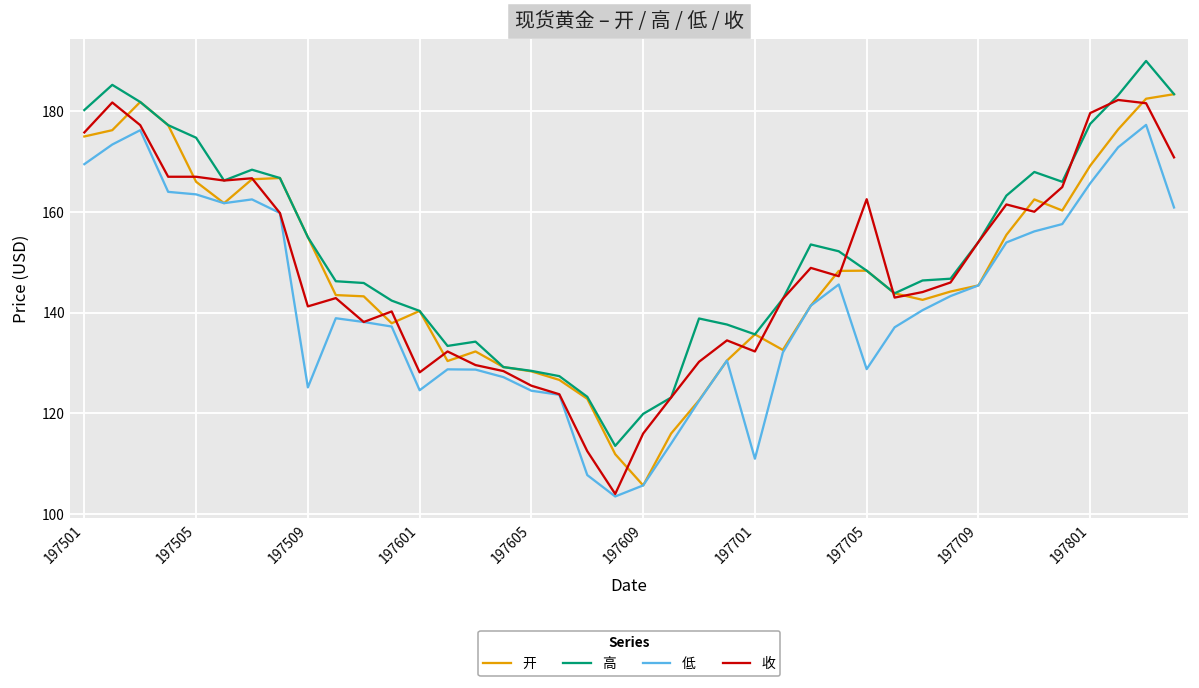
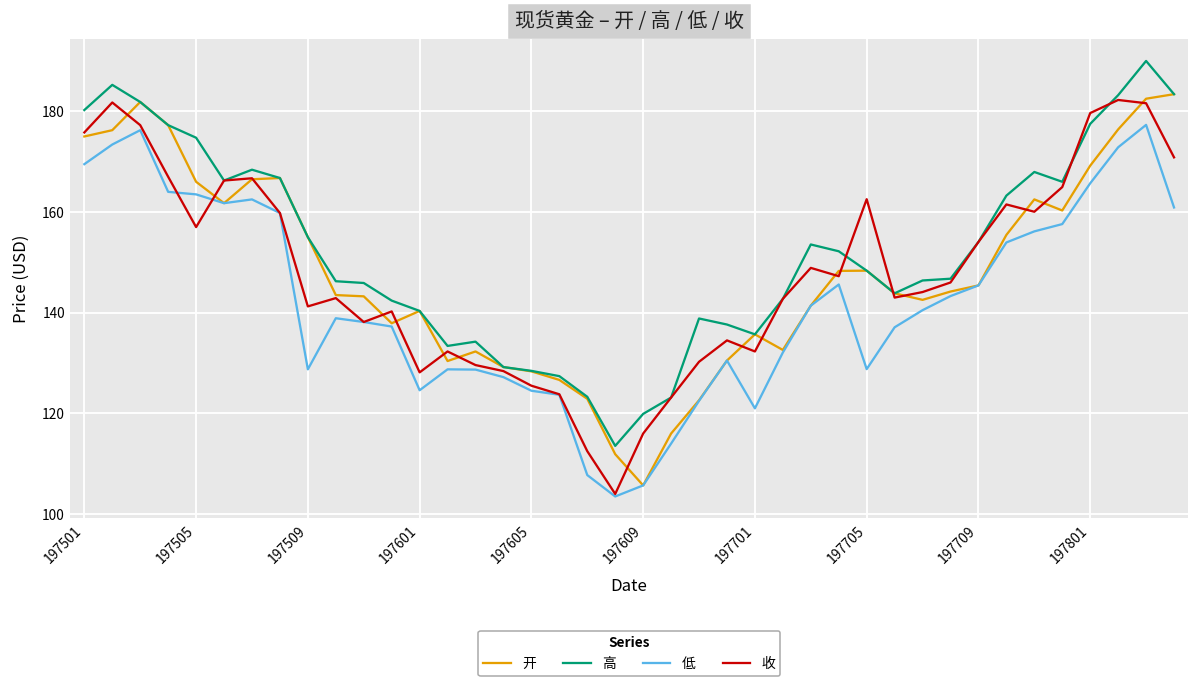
收, 197505: 167 -> 157
低, 197509: 125 -> 129
低, 197701: 111 -> 121
